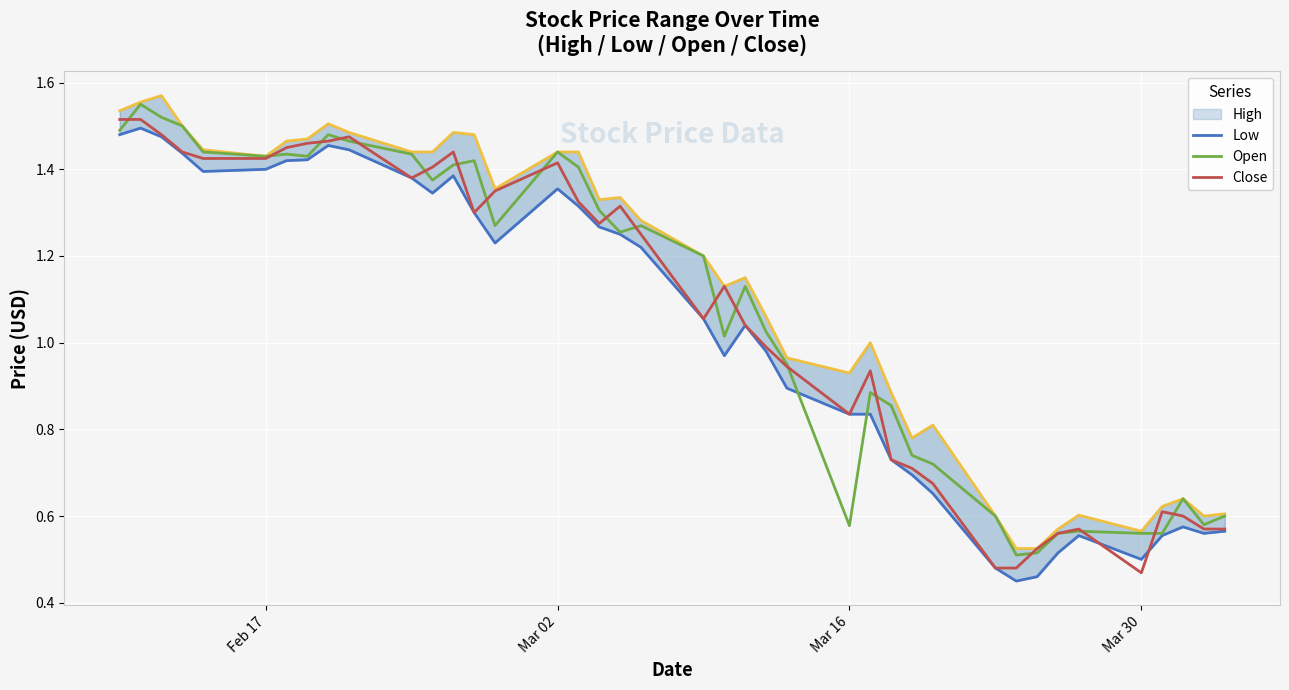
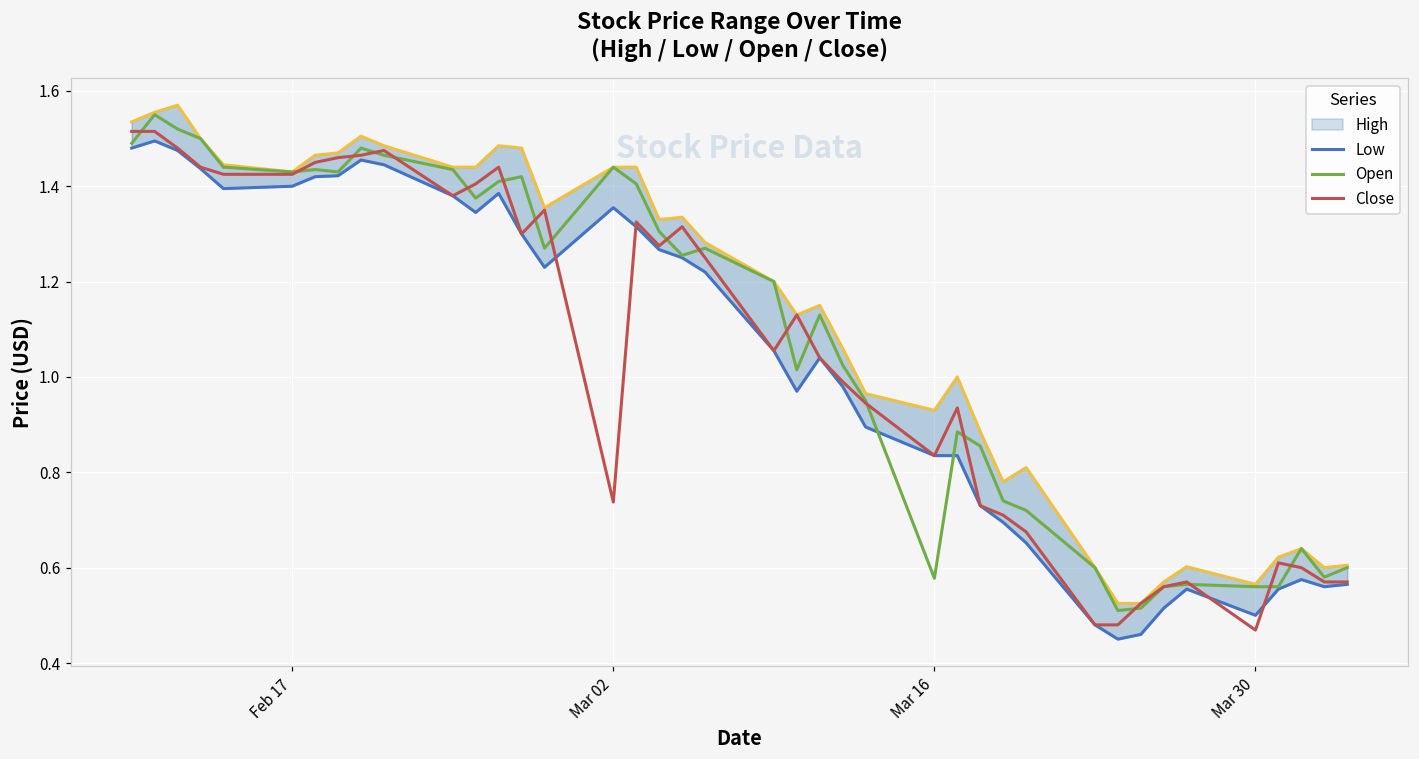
Close, Mar 02: 1.41 -> 0.74
